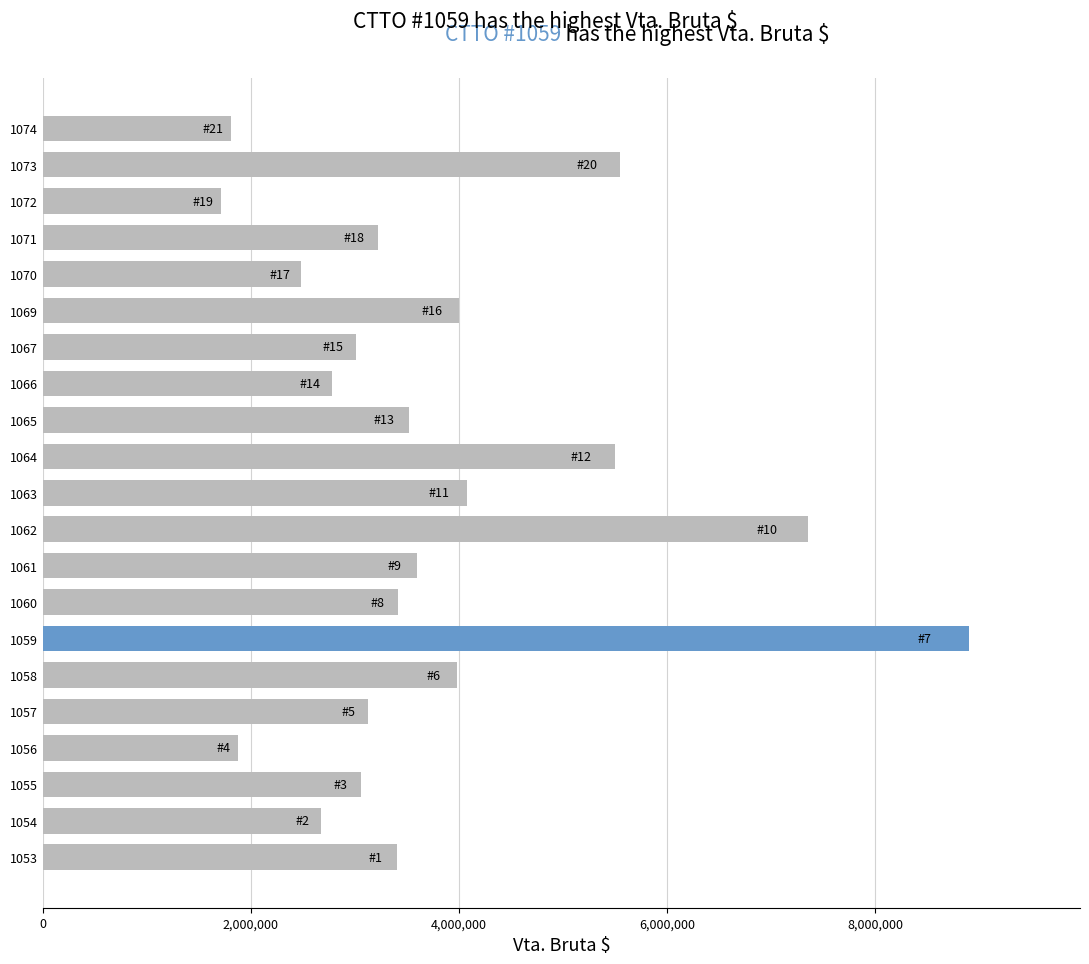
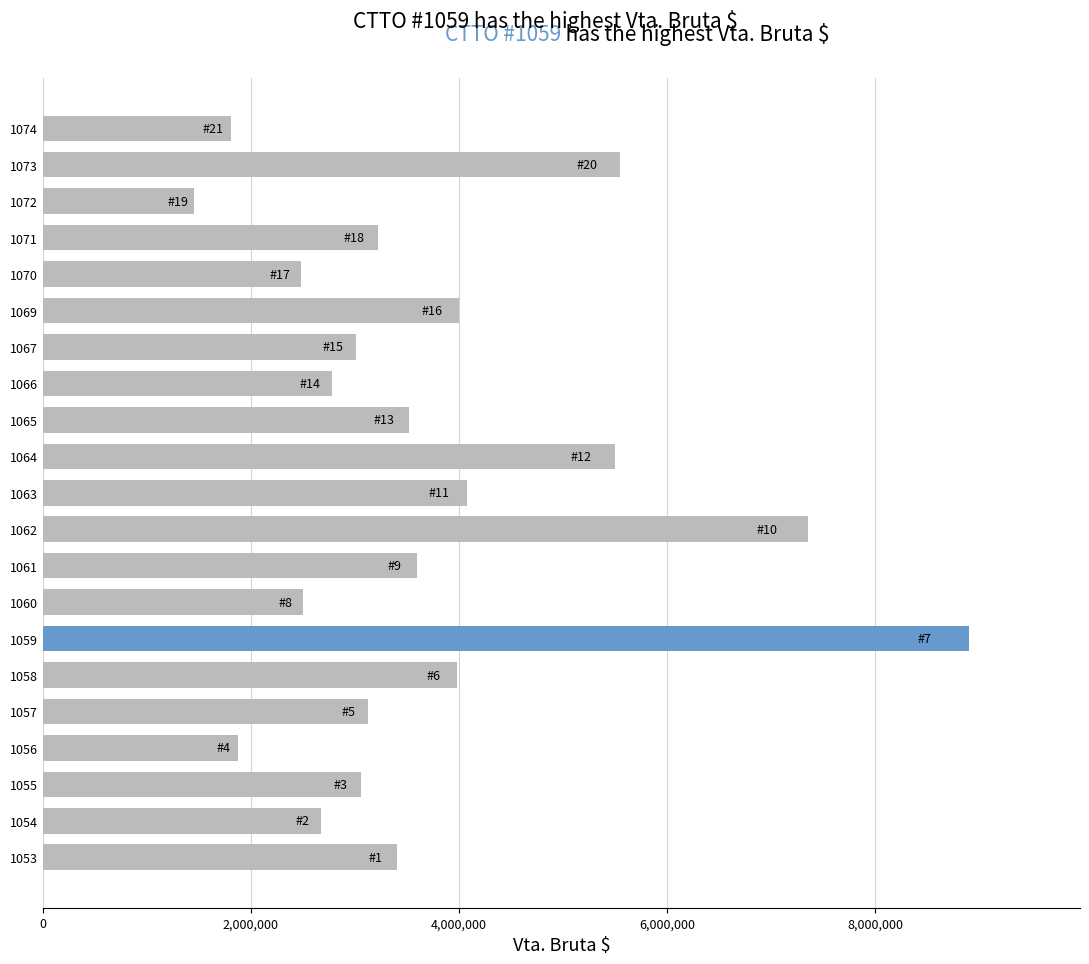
1072: 1,710,000 -> 1,450,000
1060: 3,420,000 -> 2,500,000
